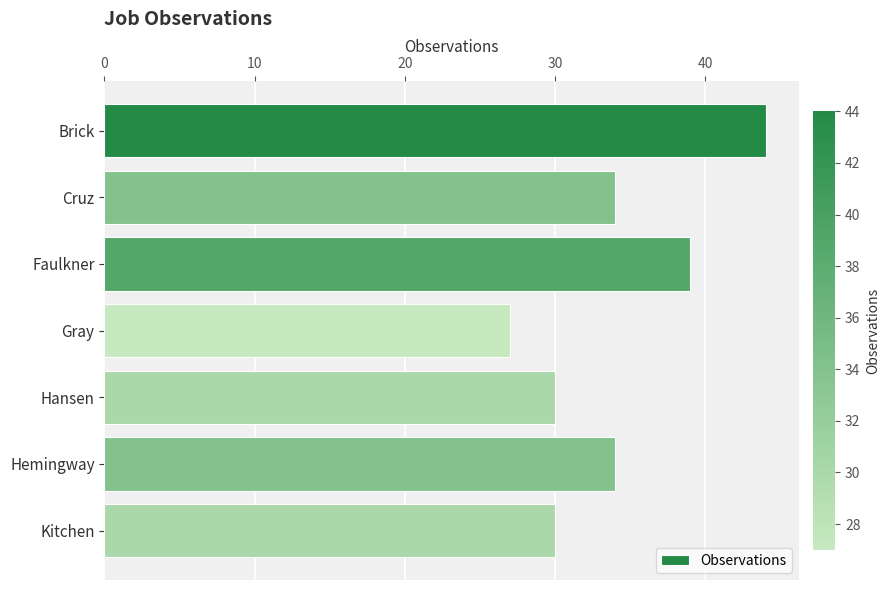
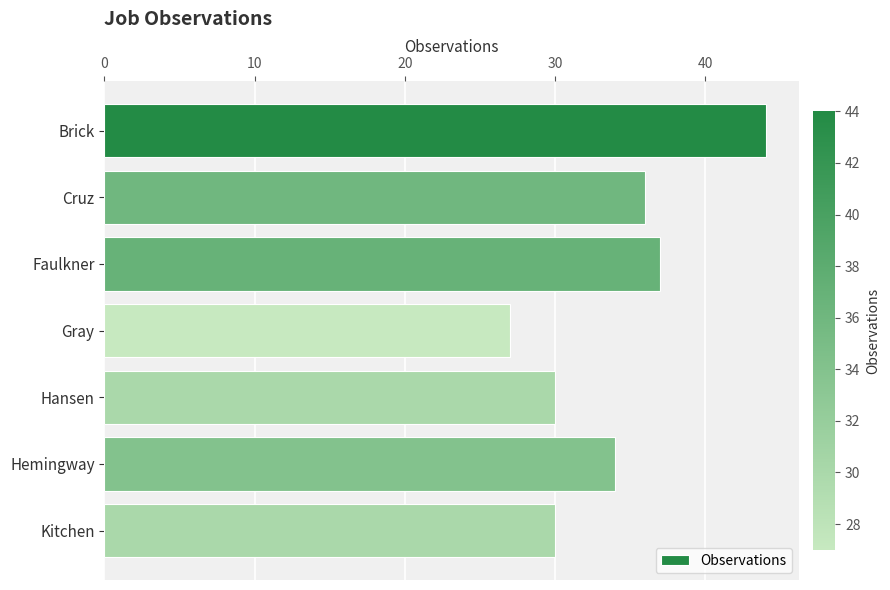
Cruz: 34 -> 36
Faulkner: 39 -> 37
